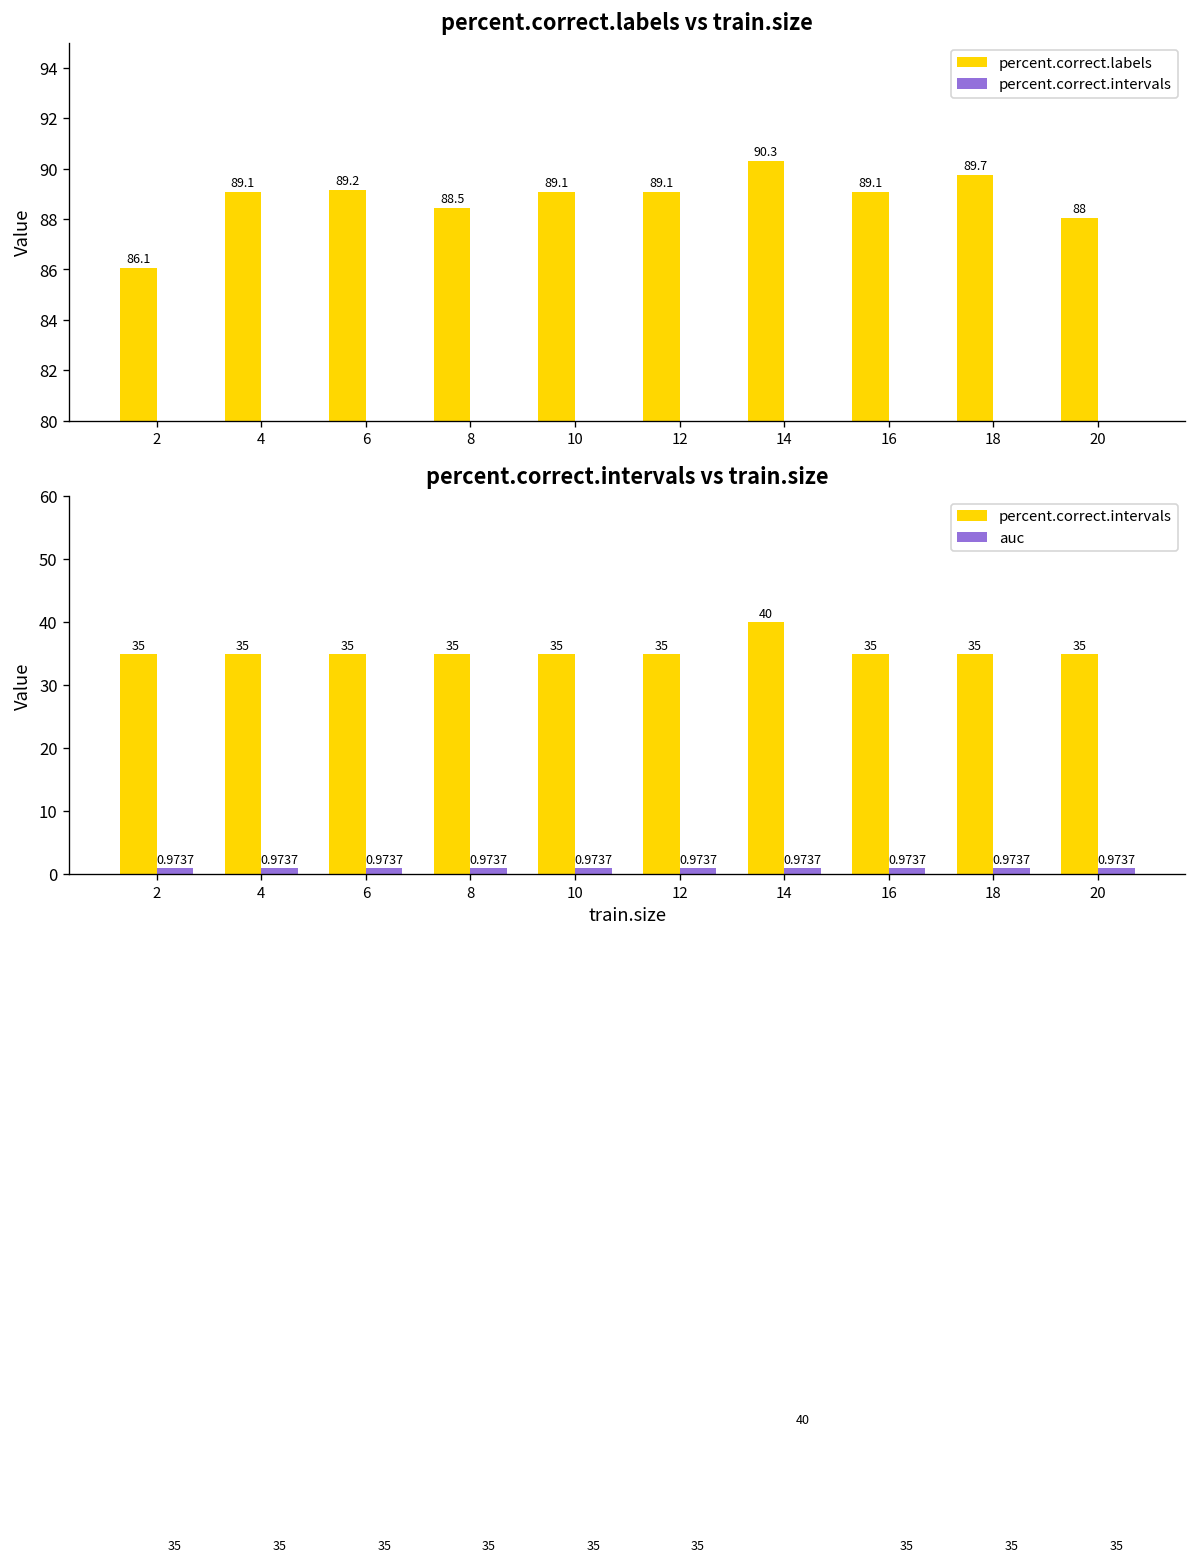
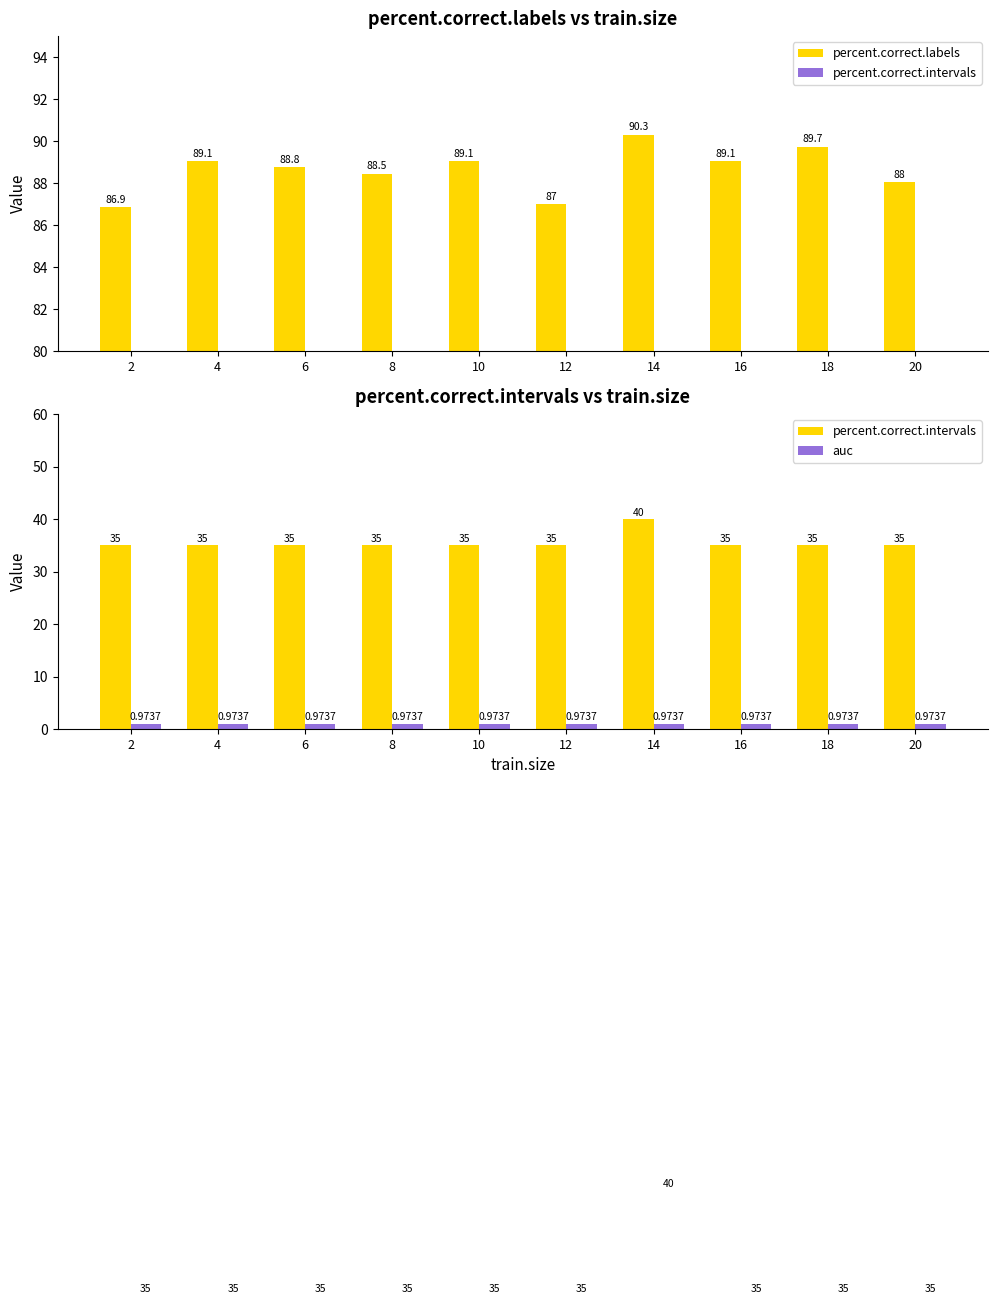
percent.correct.labels vs train.size, percent.correct.labels, 2: 86.1 -> 86.9
percent.correct.labels vs train.size, percent.correct.labels, 6: 89.2 -> 88.8
percent.correct.labels vs train.size, percent.correct.labels, 12: 89.1 -> 87
